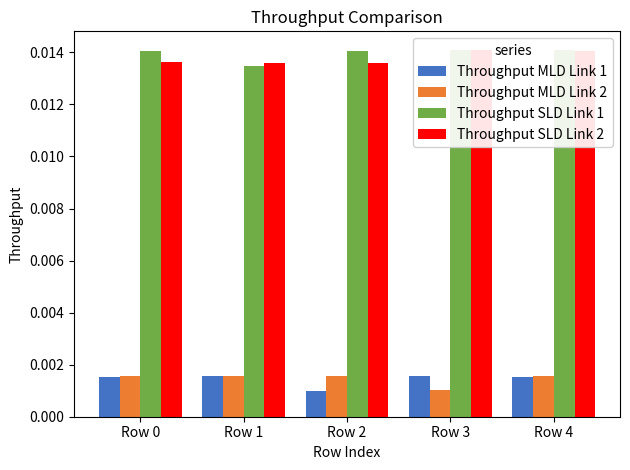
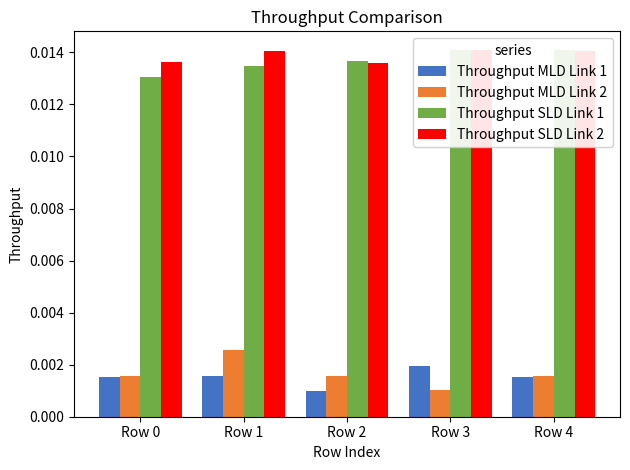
Throughput SLD Link 1, Row 0: 0.0140 -> 0.0131
Throughput MLD Link 2, Row 1: 0.0016 -> 0.0026
Throughput SLD Link 2, Row 1: 0.0136 -> 0.0141
Throughput SLD Link 1, Row 2: 0.0141 -> 0.0137
Throughput MLD Link 1, Row 3: 0.0016 -> 0.0019
